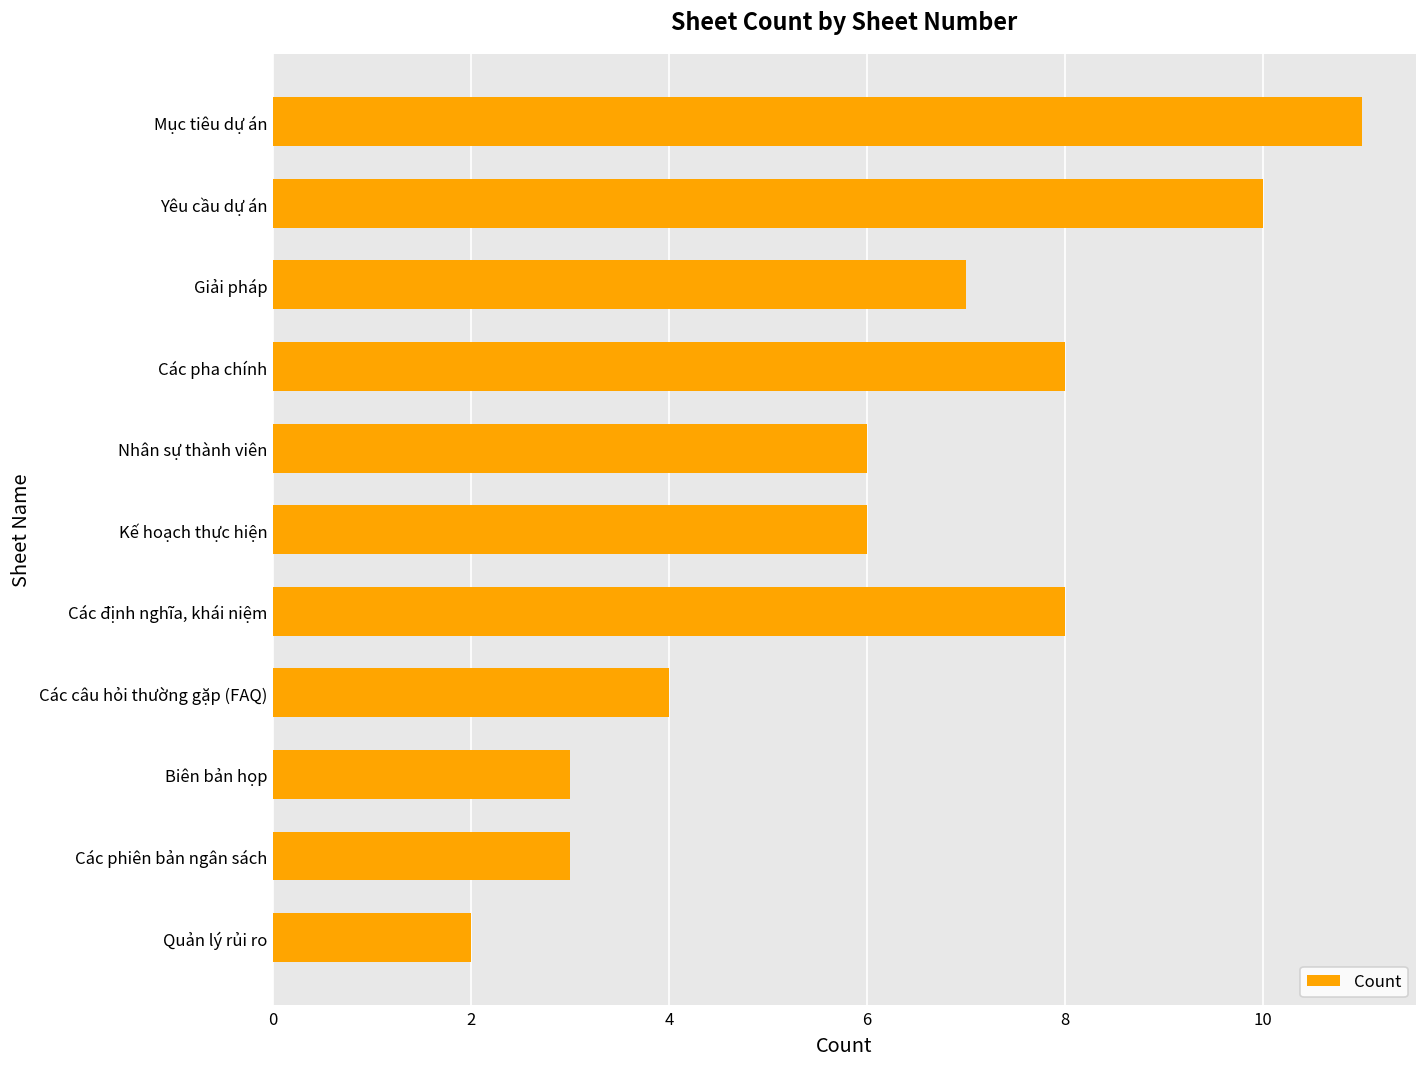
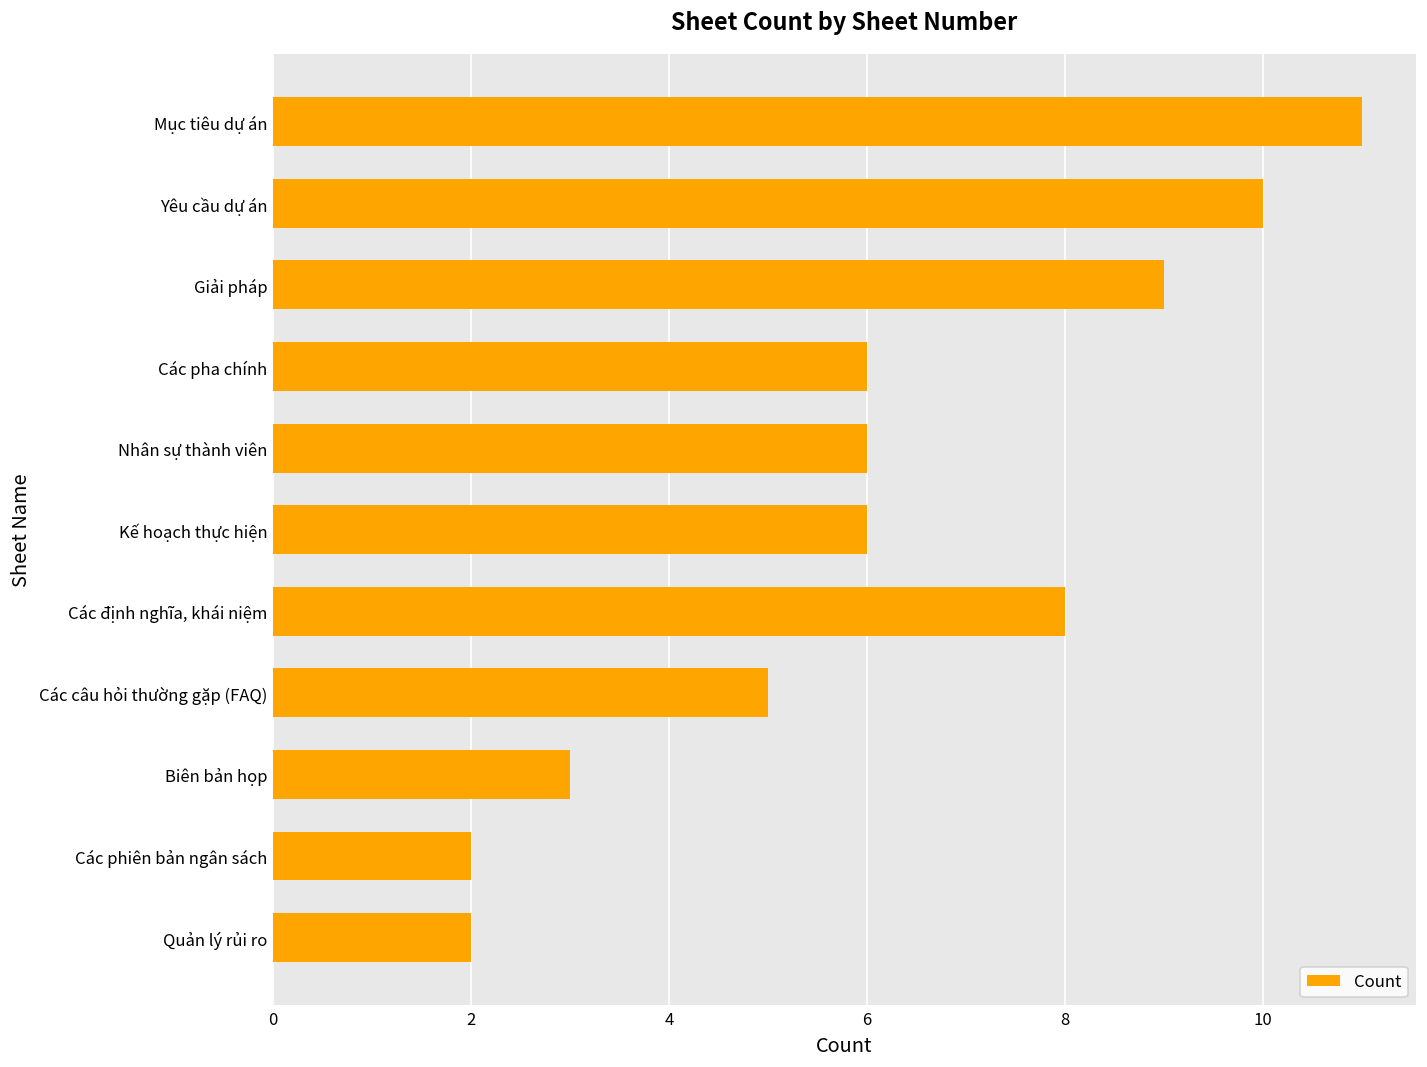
Giải pháp: 7 -> 9
Các pha chính: 8 -> 6
Các câu hỏi thường gặp (FAQ): 4 -> 5
Các phiên bản ngân sách: 3 -> 2
